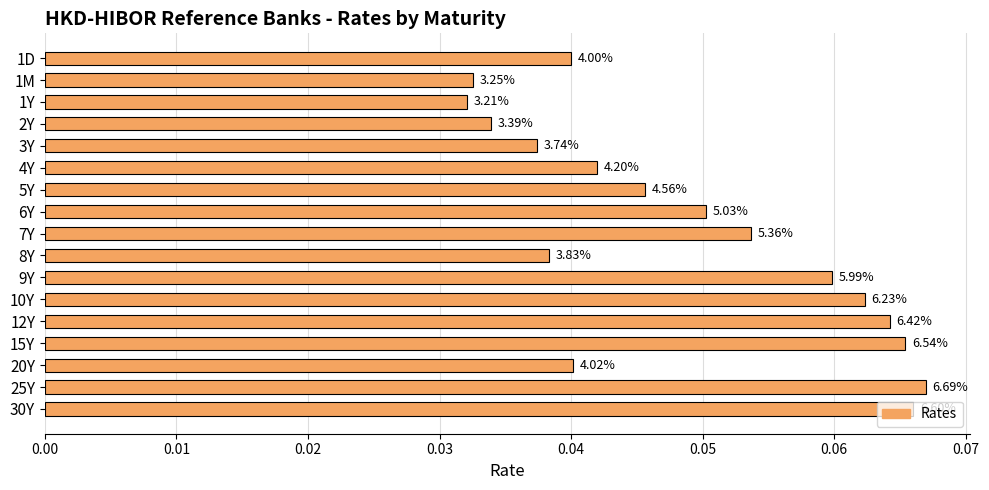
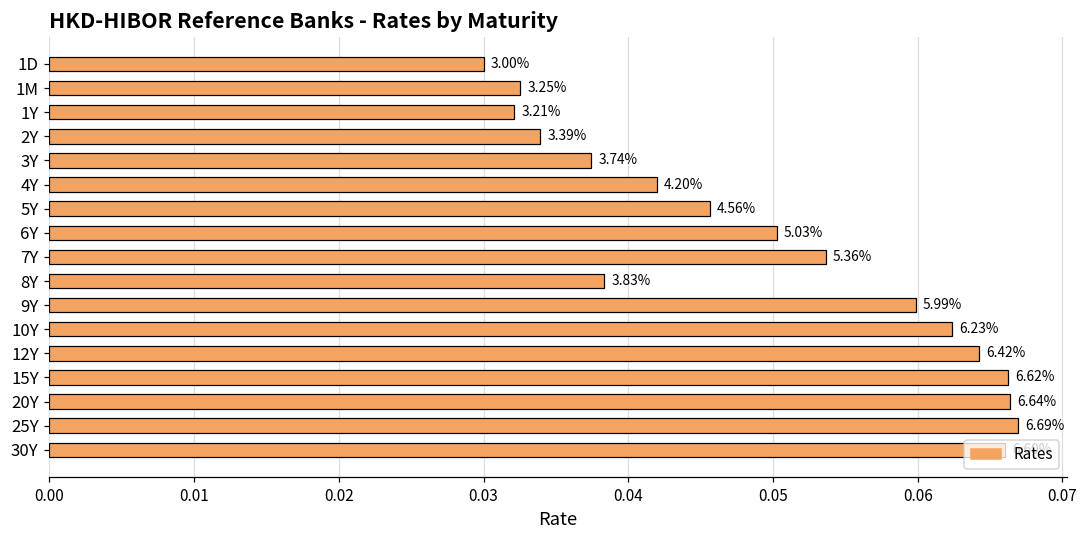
1D: 4.00% -> 3.00%
15Y: 6.54% -> 6.62%
20Y: 4.02% -> 6.64%
